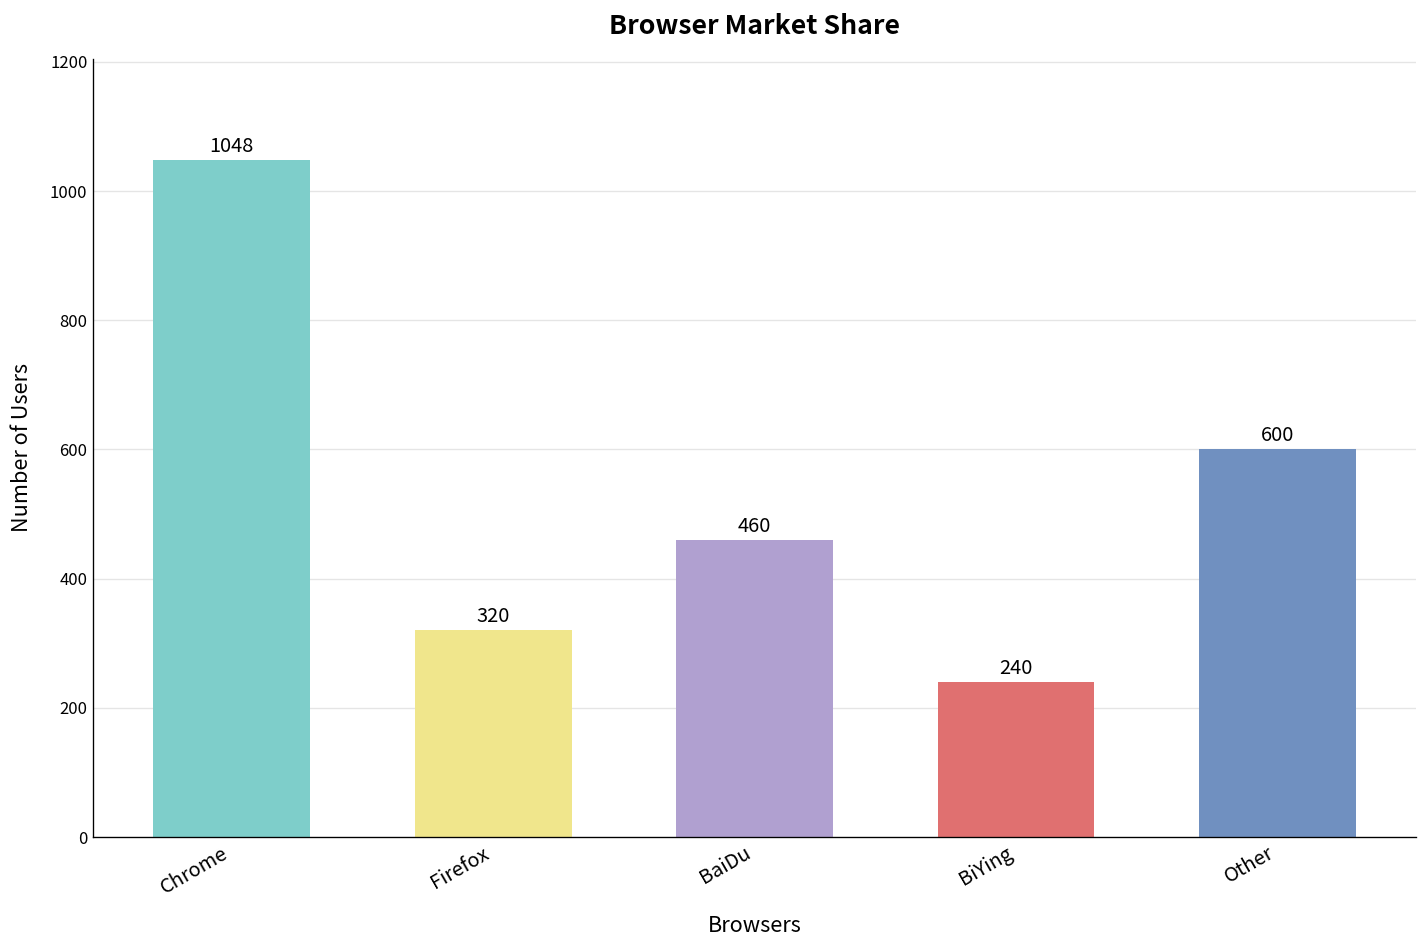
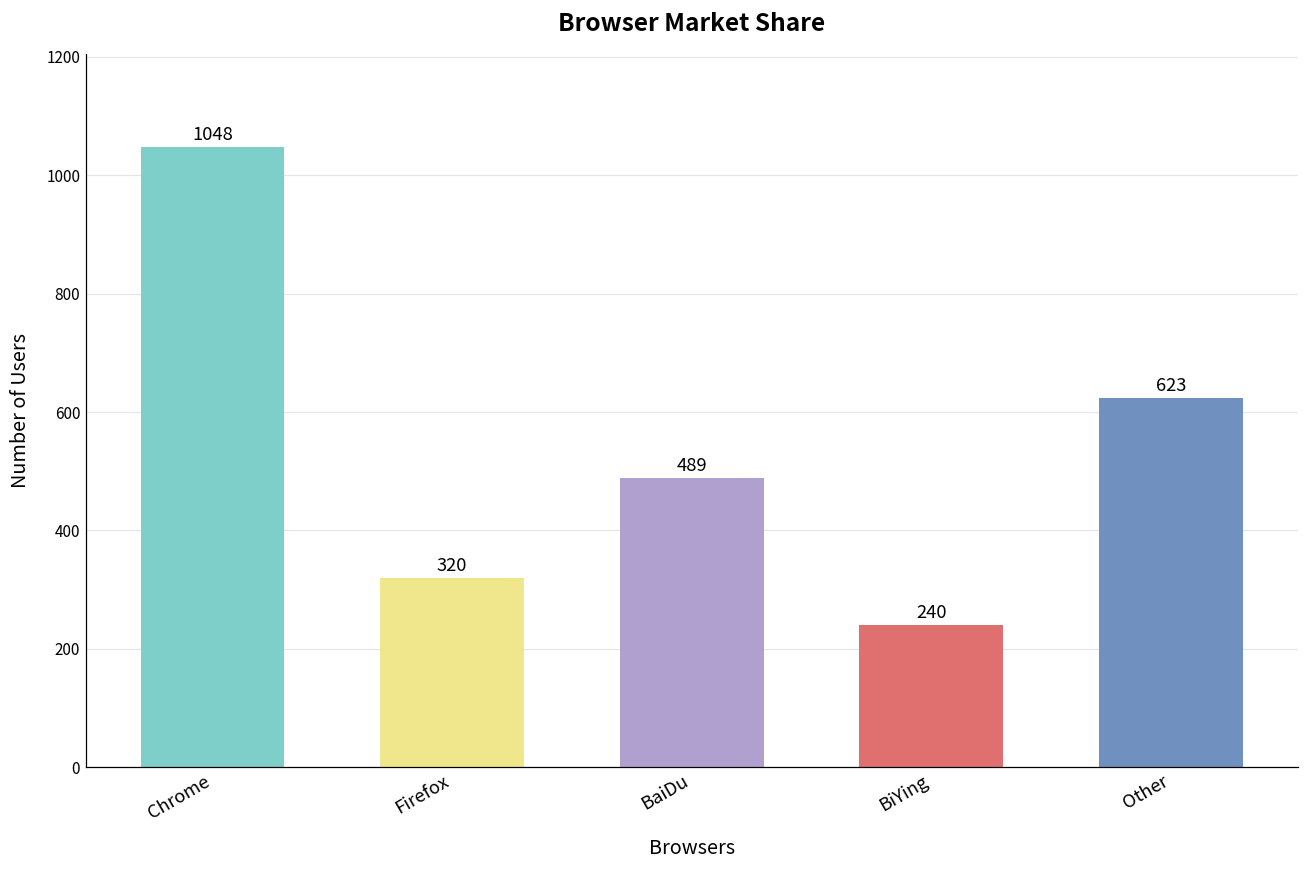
BaiDu: 460 -> 489
Other: 600 -> 623
